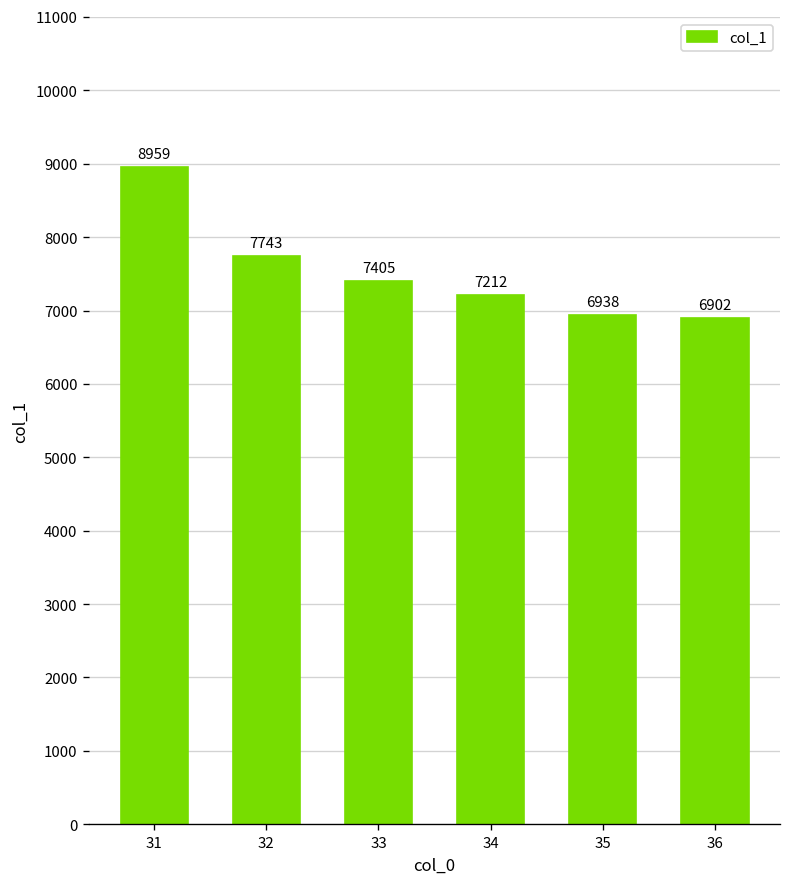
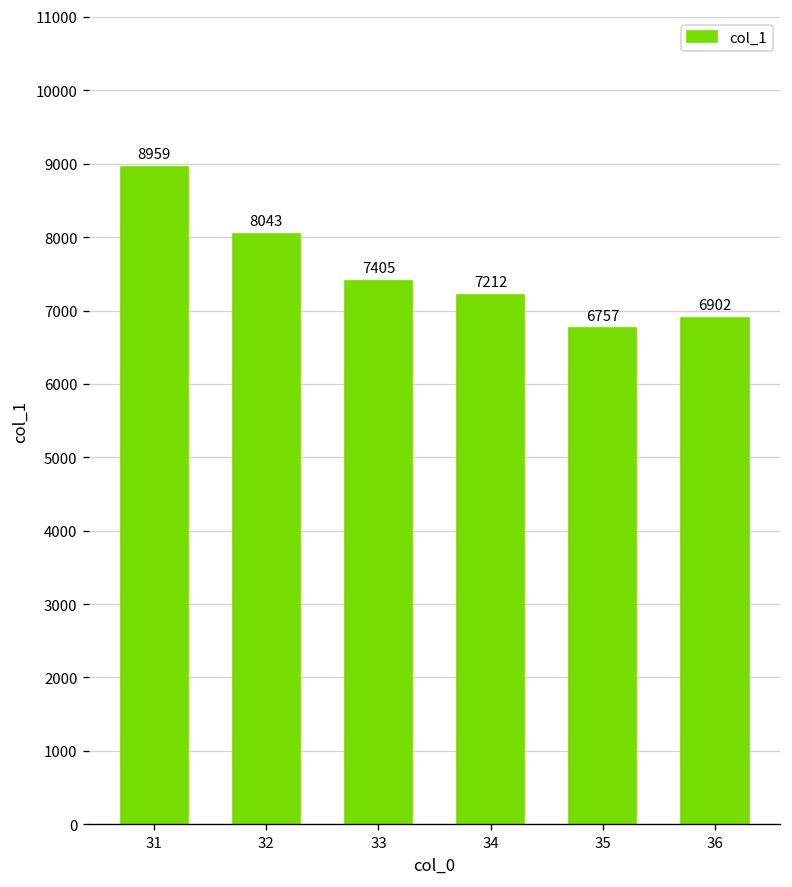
32: 7743 -> 8043
35: 6938 -> 6757
